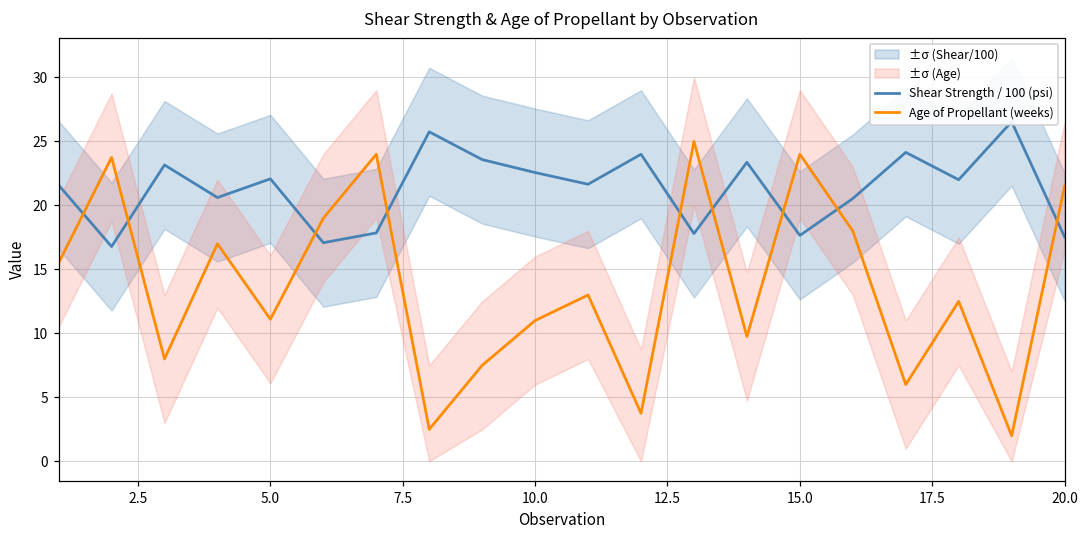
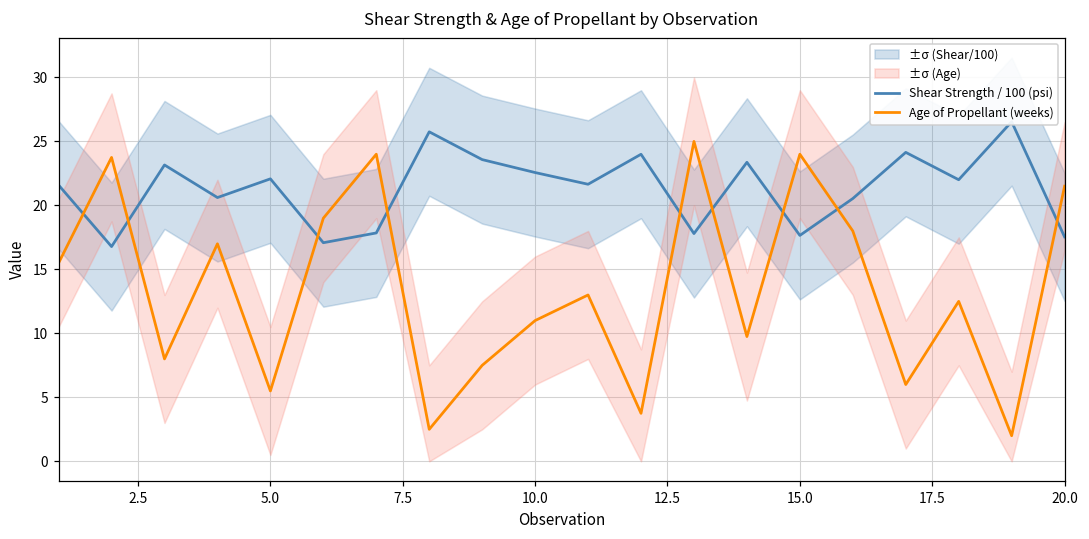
Age of Propellant (weeks), 5.0: 11.1 -> 5.5
